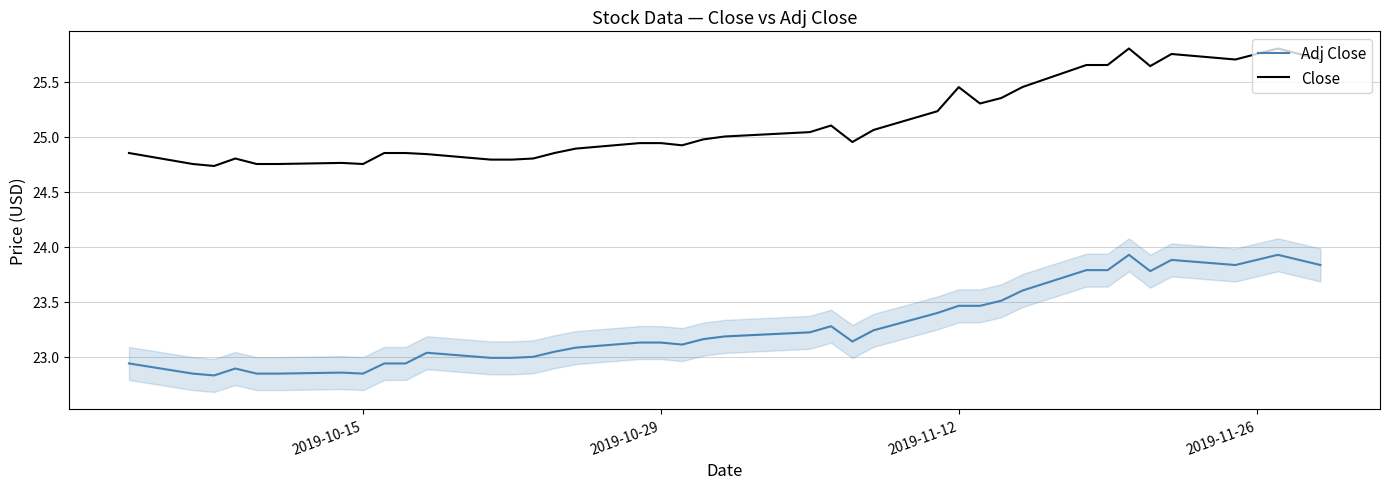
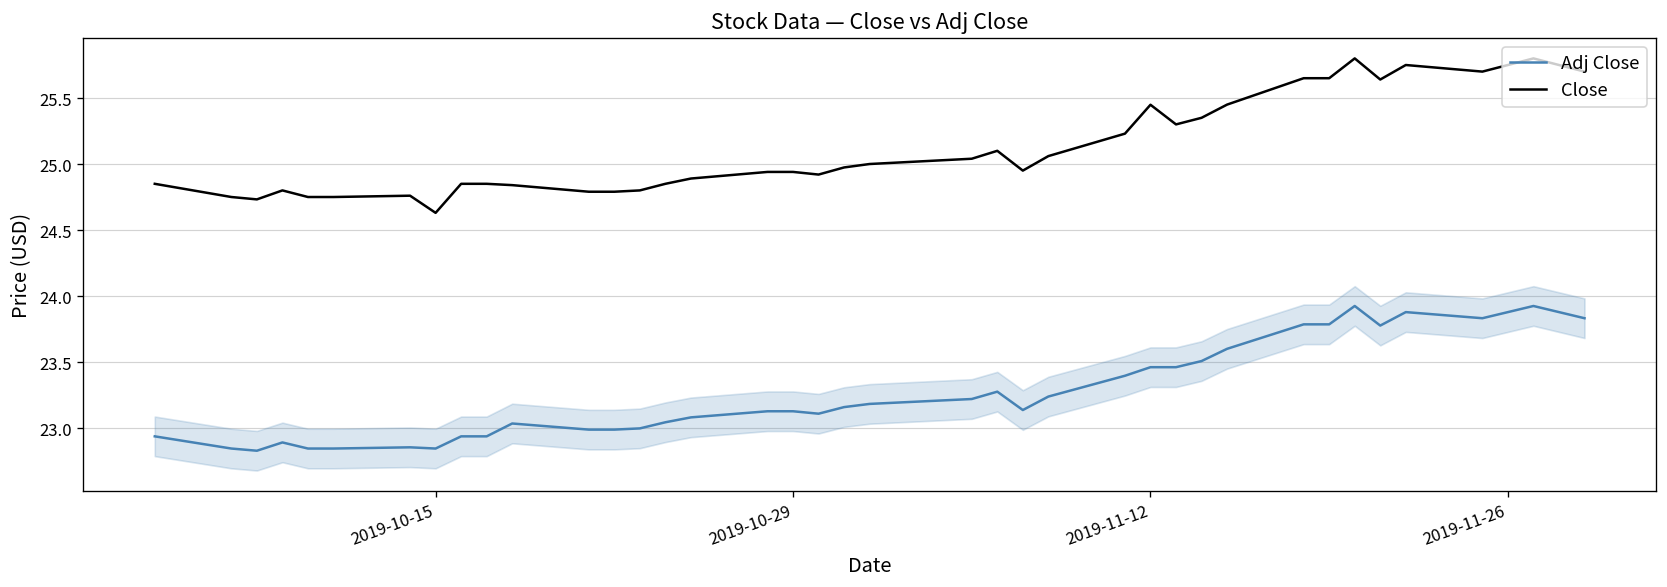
Close, 2019-10-15: 24.75 -> 24.63
